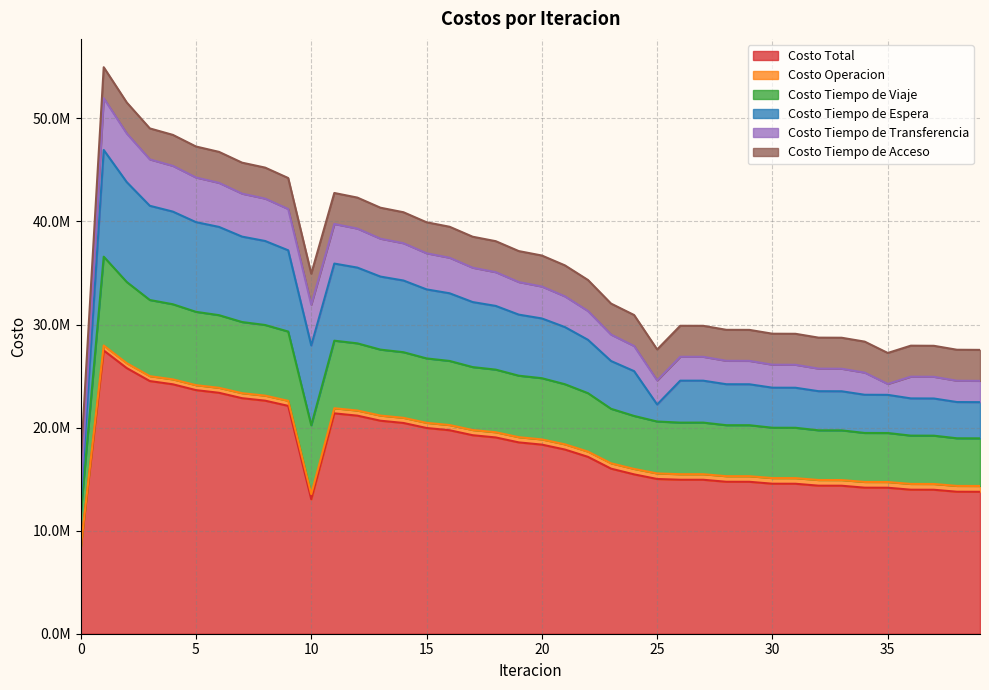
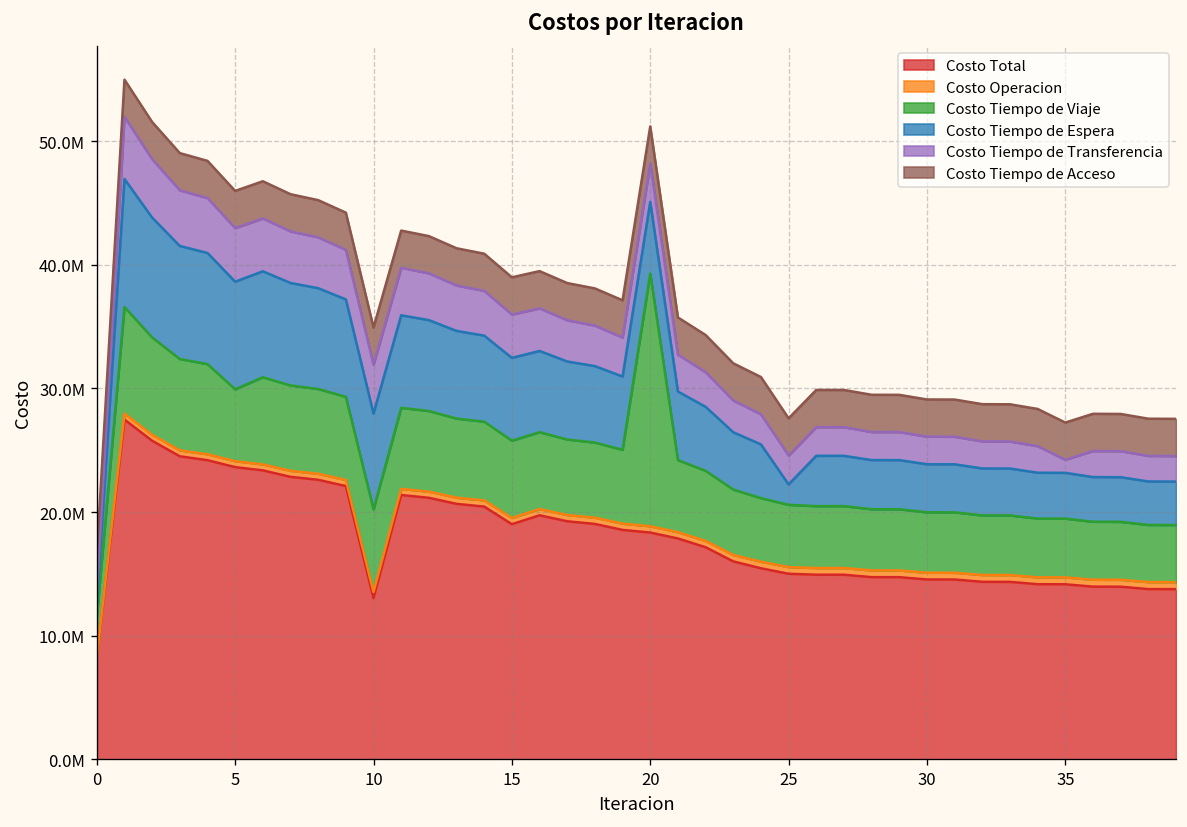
Costo Tiempo de Viaje, 5: 7100000 -> 5800000
Costo Total, 15: 20000000 -> 19000000
Costo Tiempo de Viaje, 20: 5900000 -> 20400000
